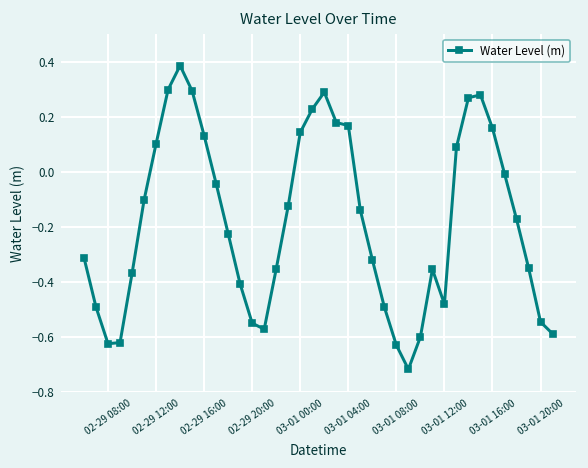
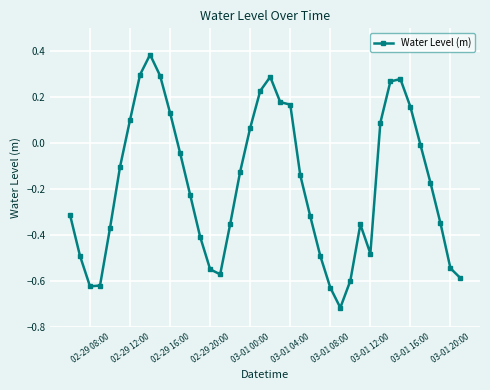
03-01 00:00: 0.14 -> 0.07
